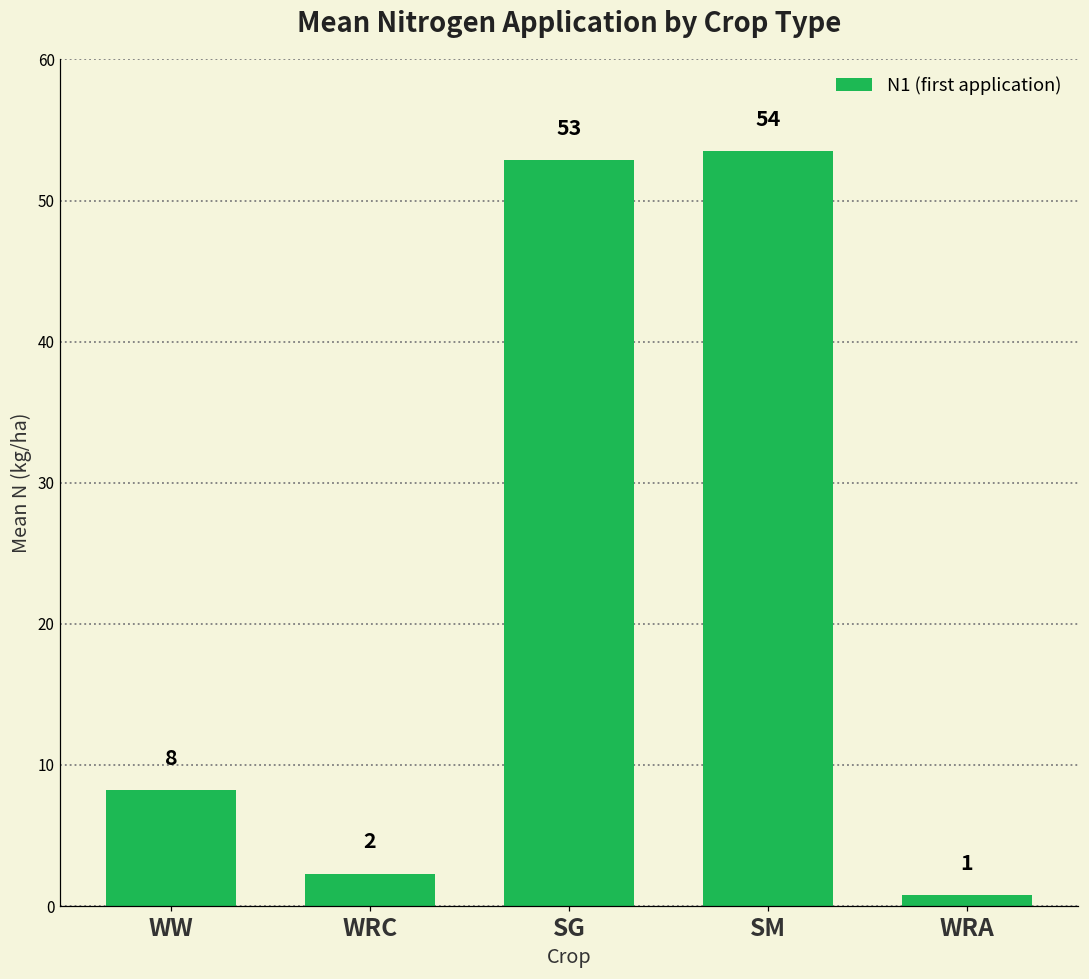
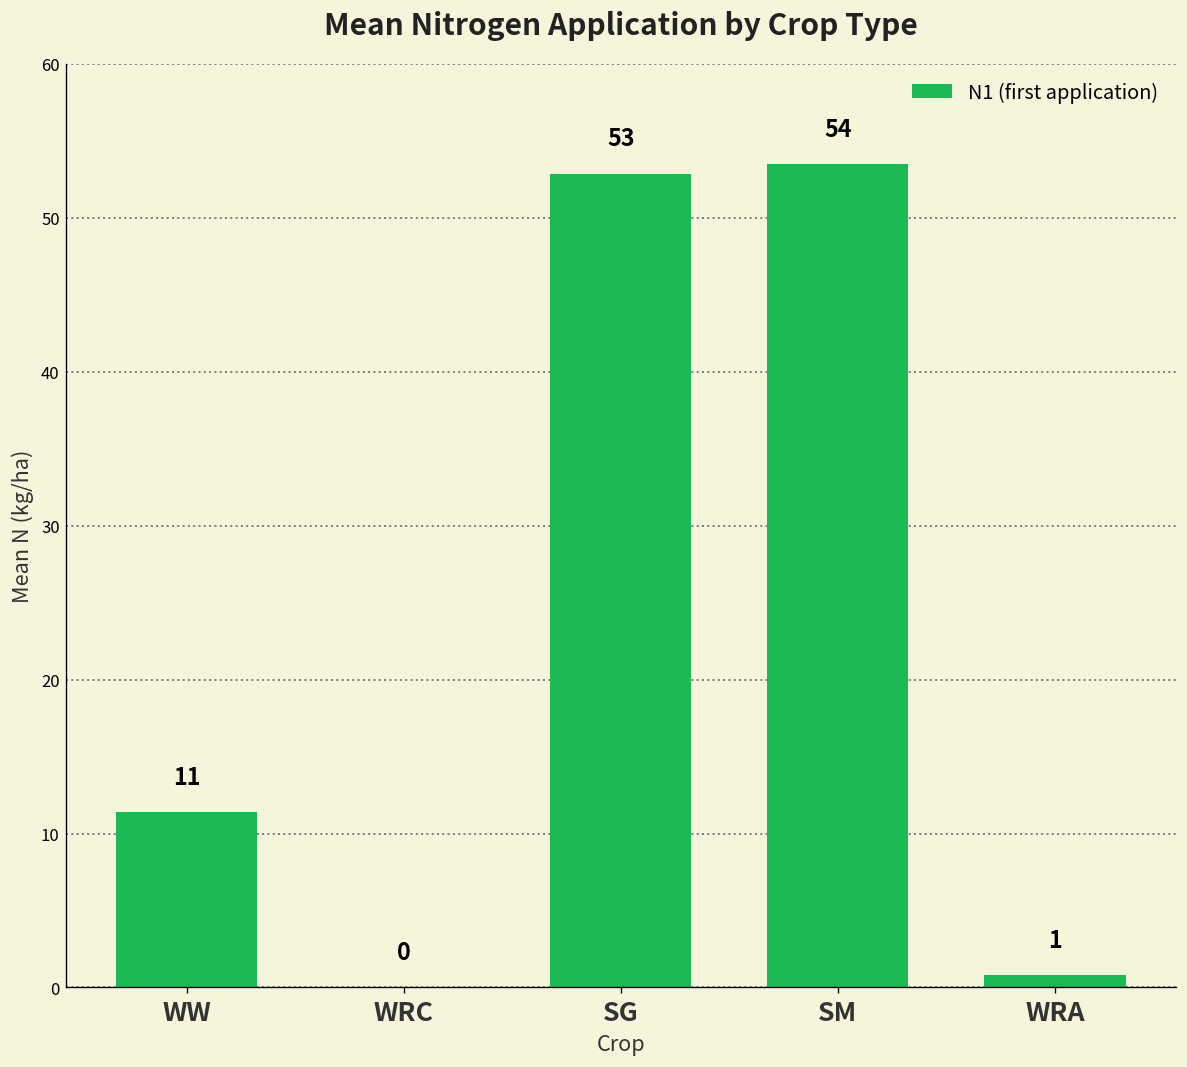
WW: 8 -> 11
WRC: 2 -> 0
